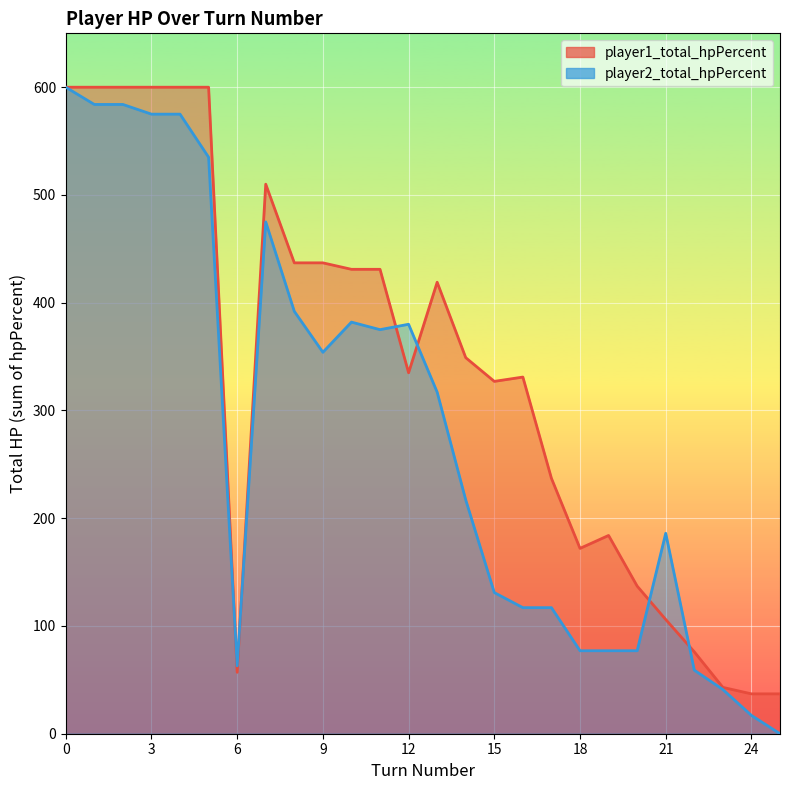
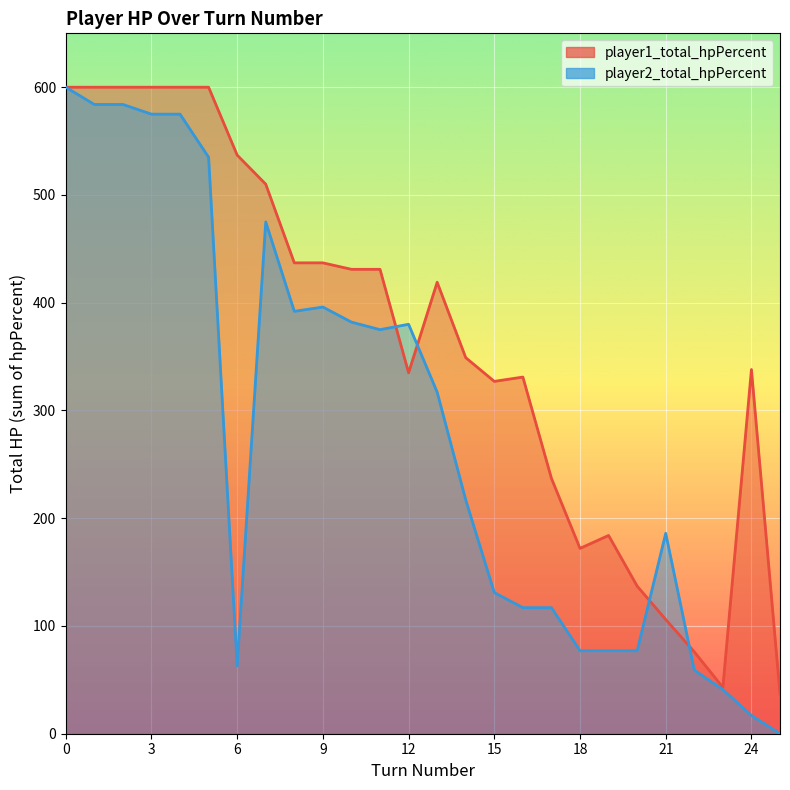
player1_total_hpPercent, 6: 57 -> 537
player2_total_hpPercent, 9: 354 -> 396
player1_total_hpPercent, 24: 37 -> 338
